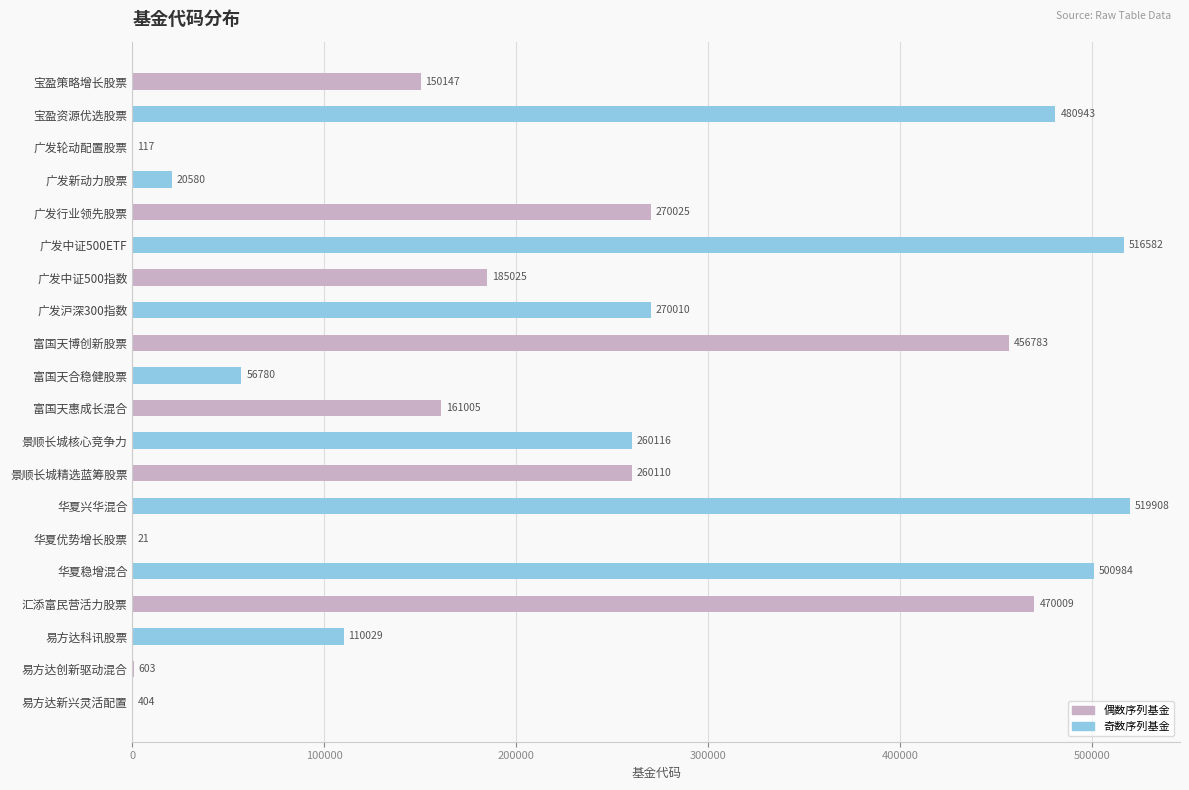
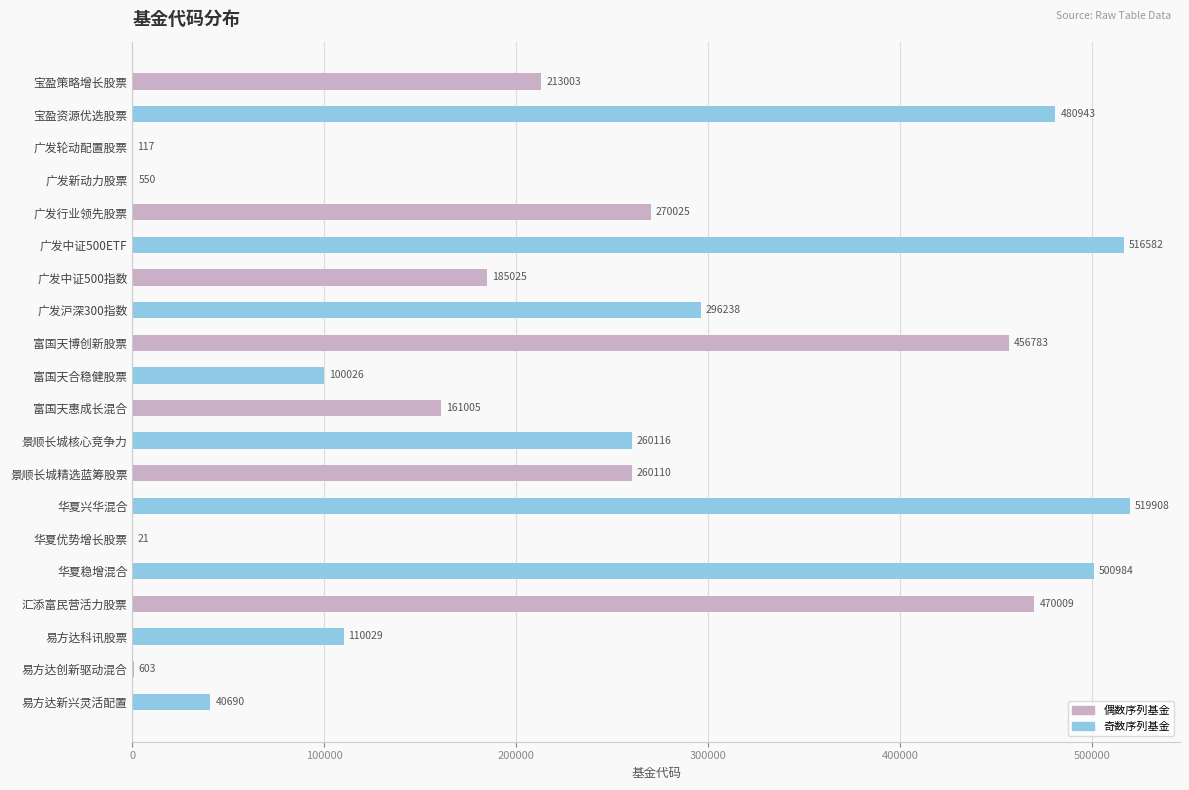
宝盈策略增长股票: 150147 -> 213003
广发新动力股票: 20580 -> 550
广发沪深300指数: 270010 -> 296238
富国天合稳健股票: 56780 -> 100026
易方达新兴灵活配置: 404 -> 40690
